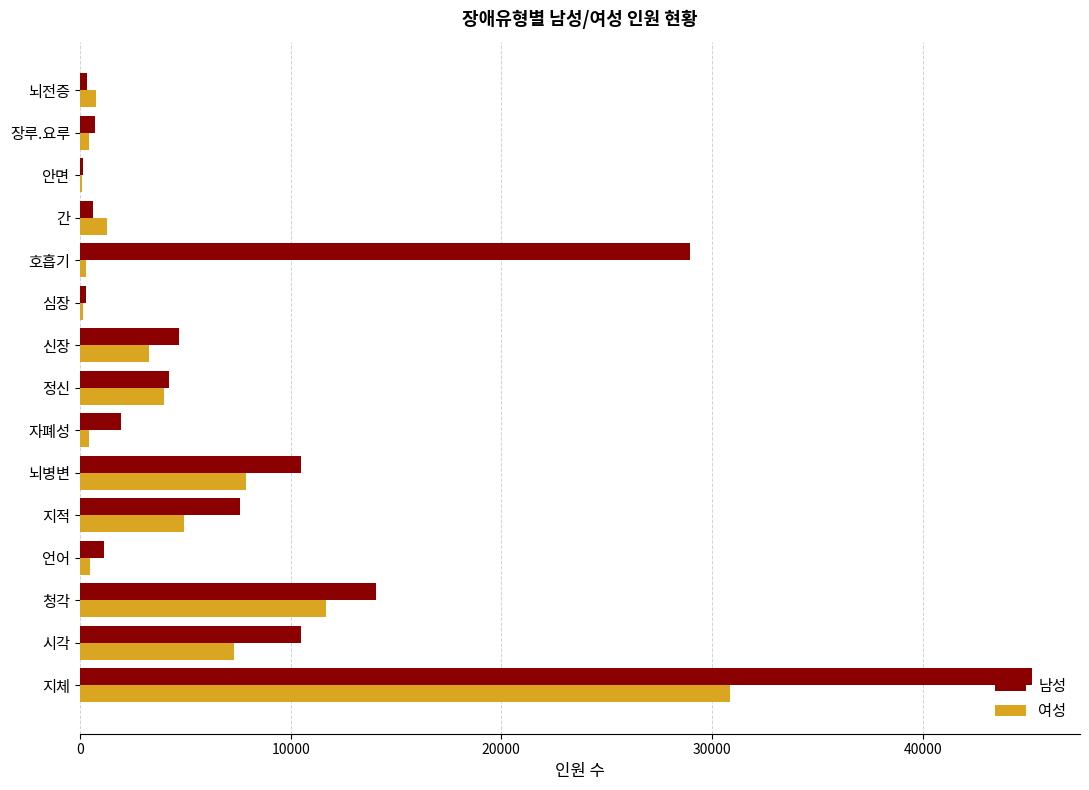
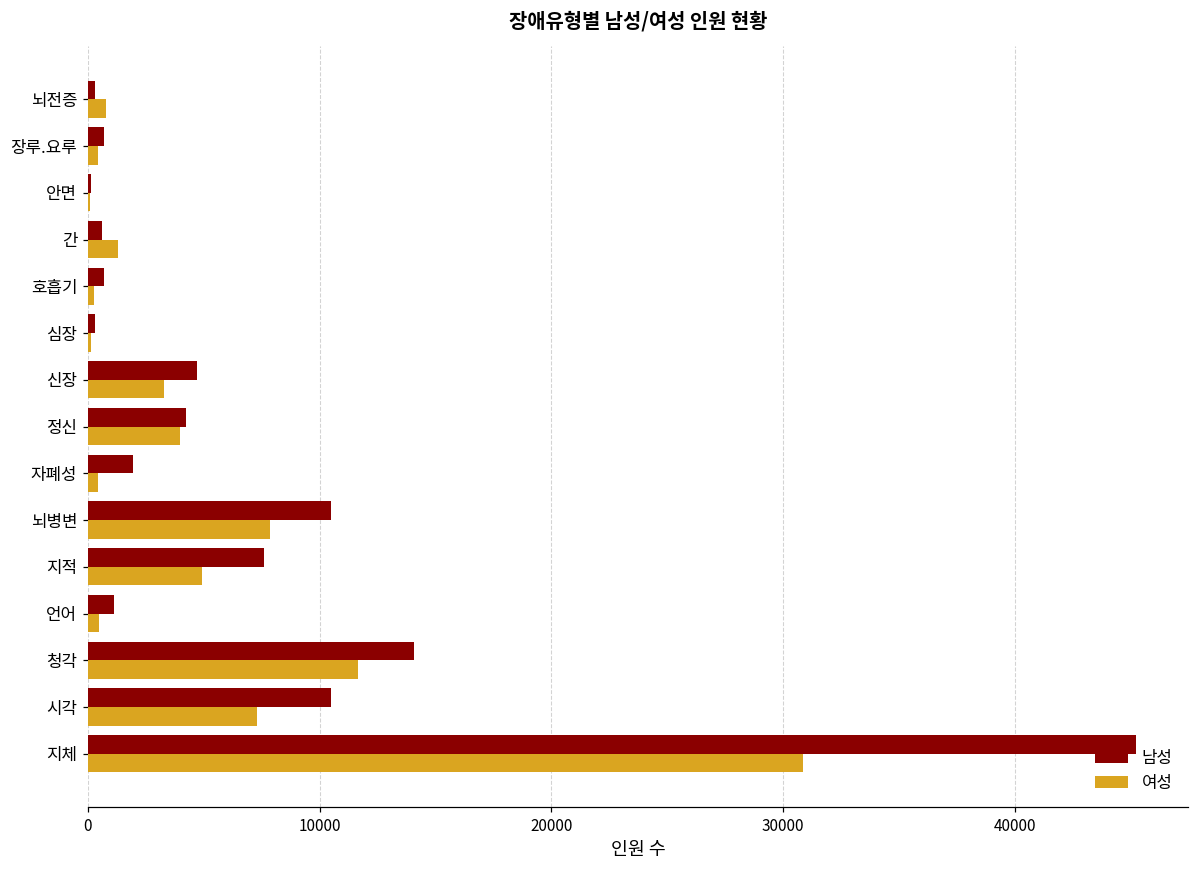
남성, 호흡기: 28900 -> 700
